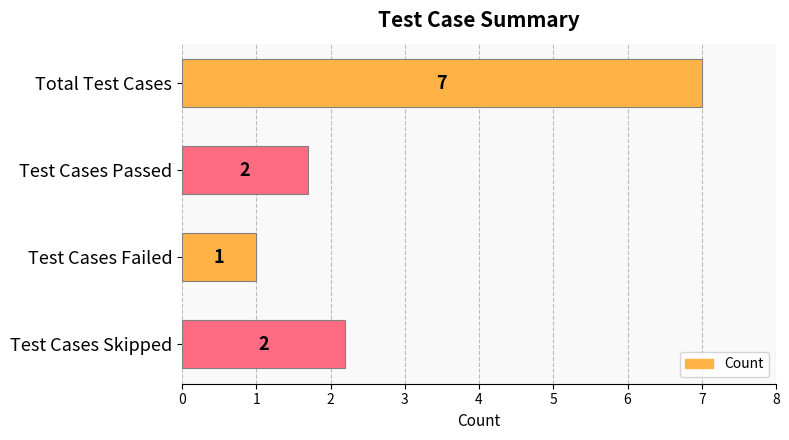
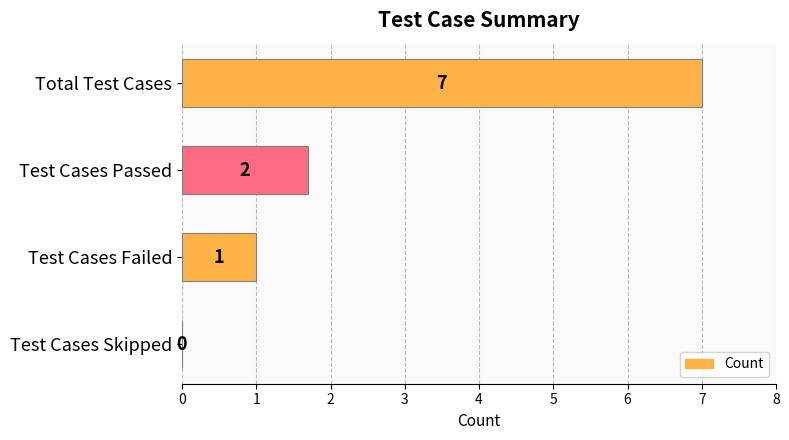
Test Cases Skipped: 2 -> 0
